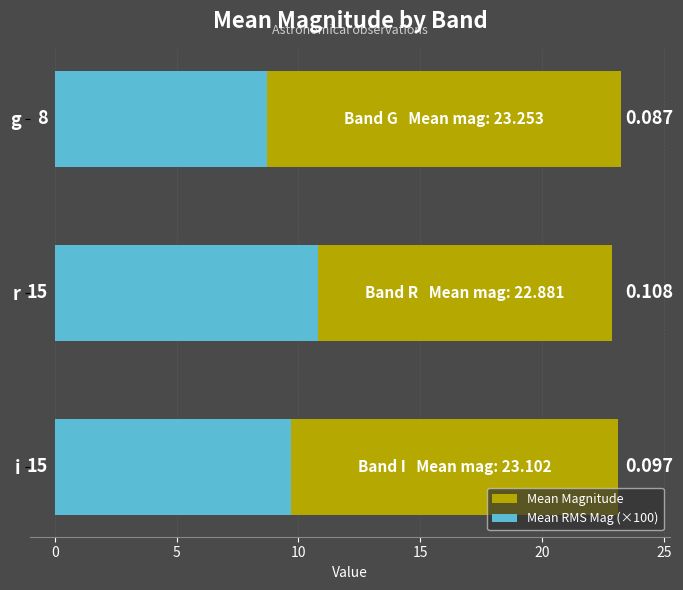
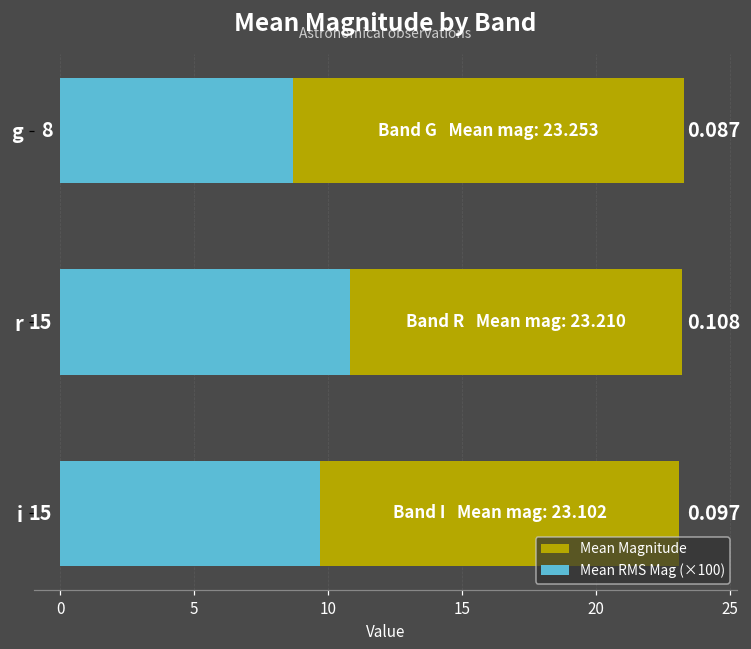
Mean Magnitude, r: 22.881 -> 23.210
